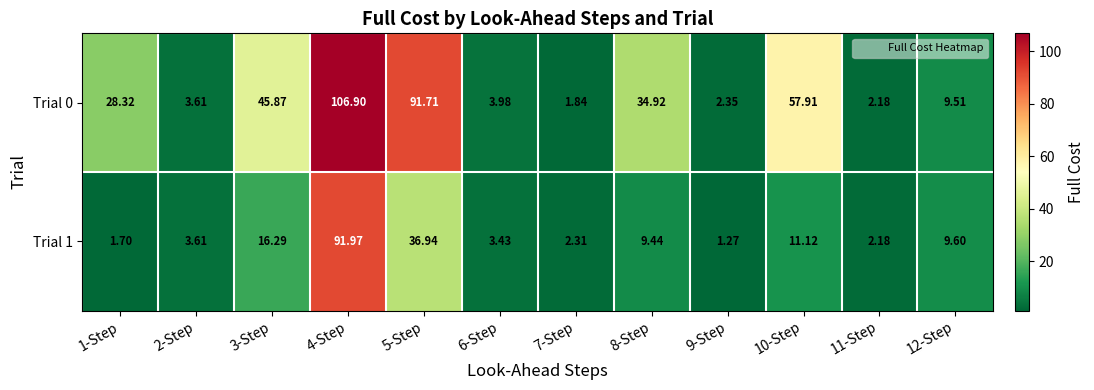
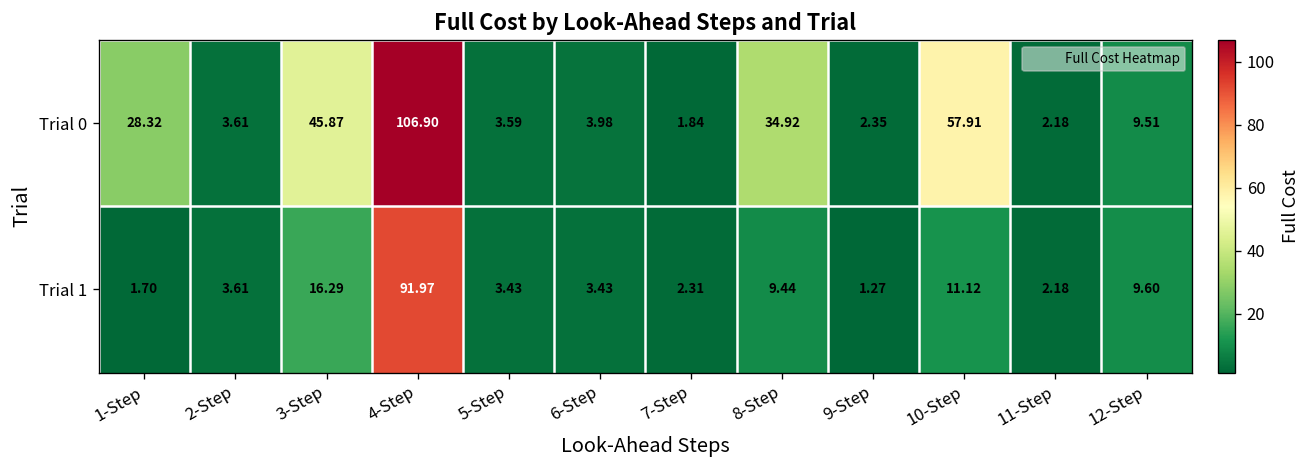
Trial 0, 5-Step: 91.71 -> 3.59
Trial 1, 5-Step: 36.94 -> 3.43
